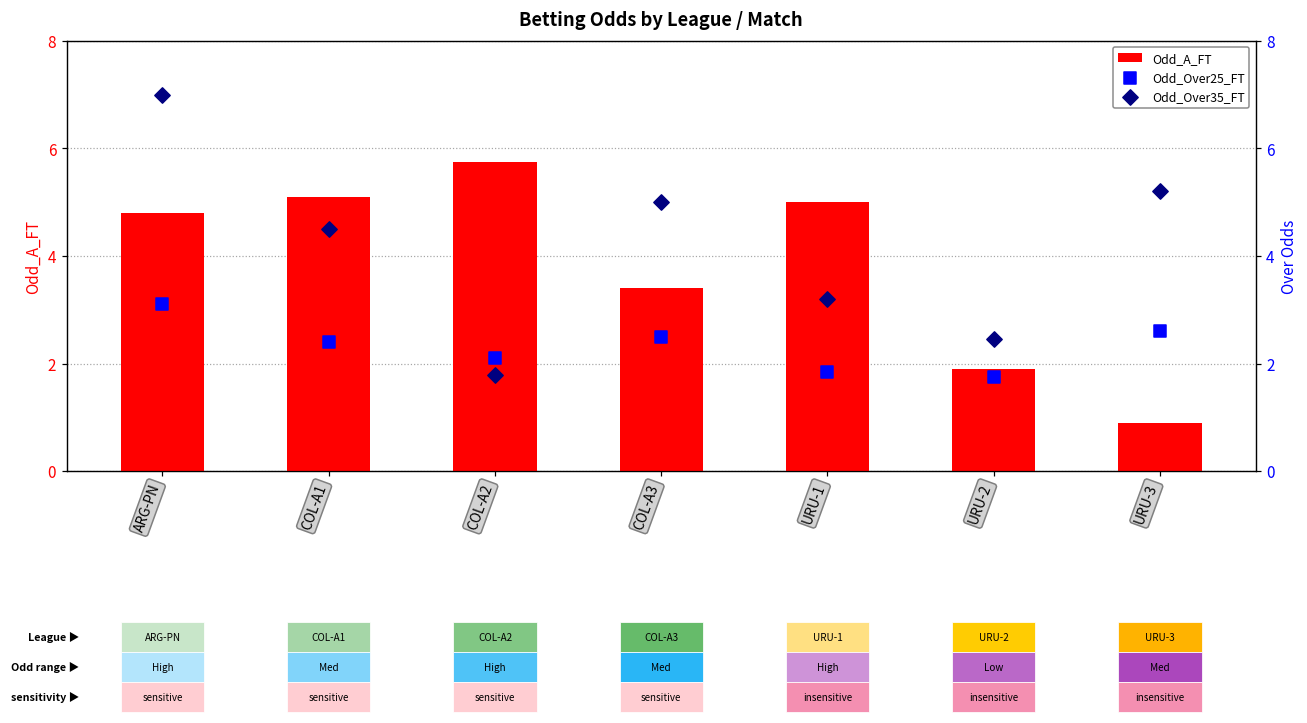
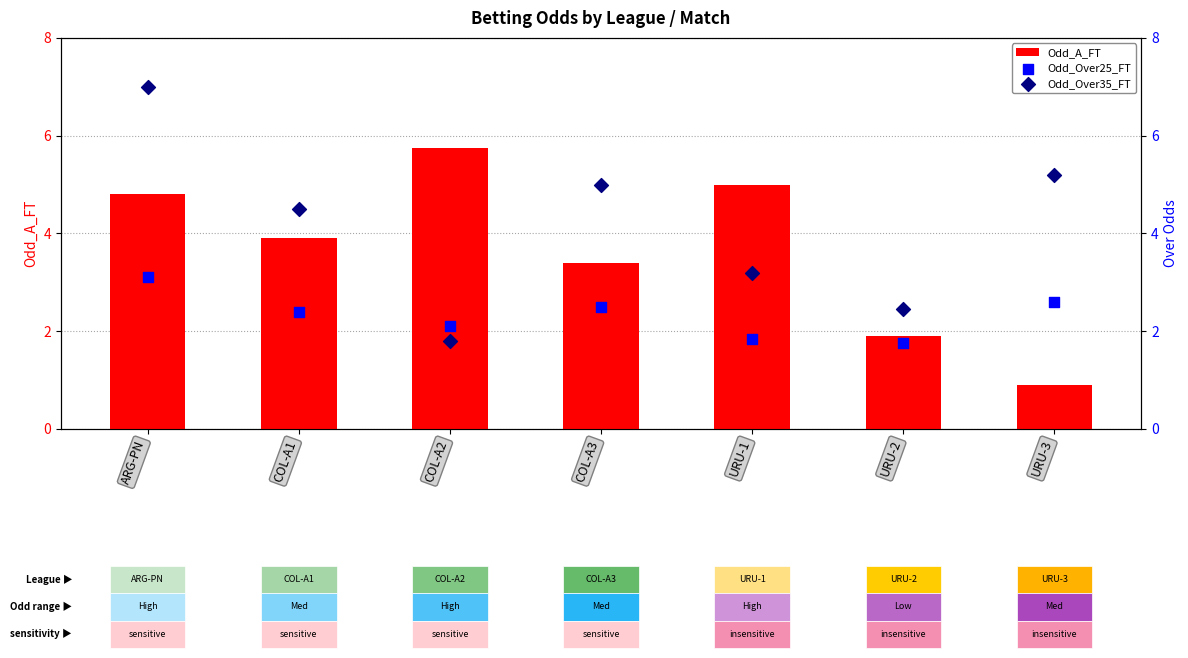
Odd_A_FT, COL-A1: 5.1 -> 3.9
